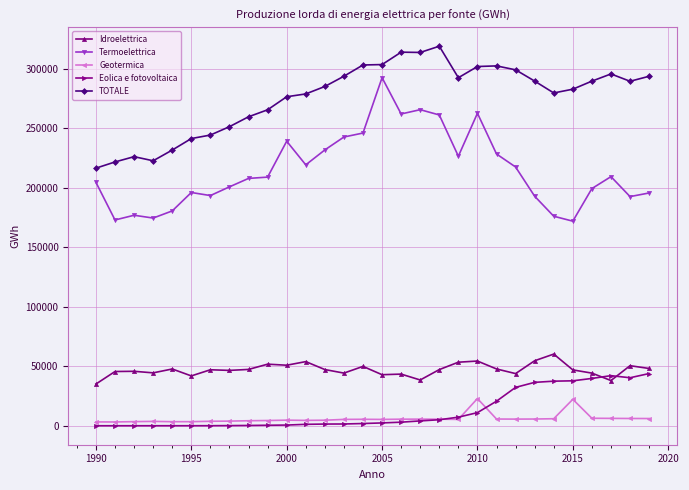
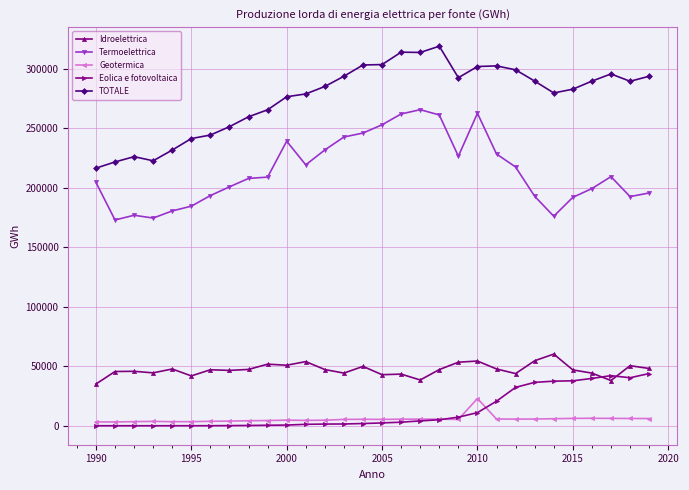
Termoelettrica, 1995: 196000 -> 185000
Termoelettrica, 2005: 293000 -> 253000
Termoelettrica, 2015: 172000 -> 192000
Geotermica, 2015: 22000 -> 6000
